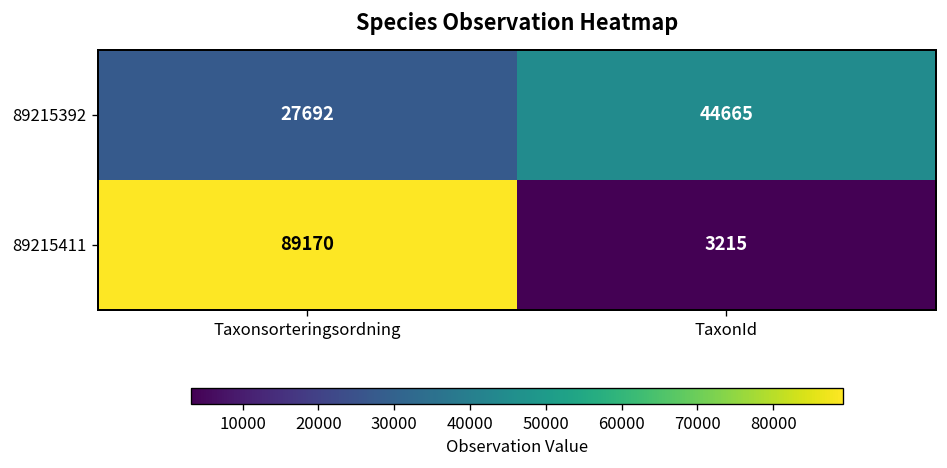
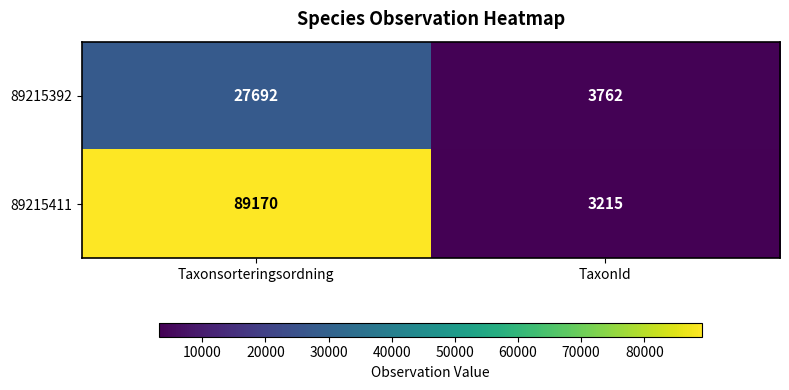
89215392, TaxonId: 44665 -> 3762
